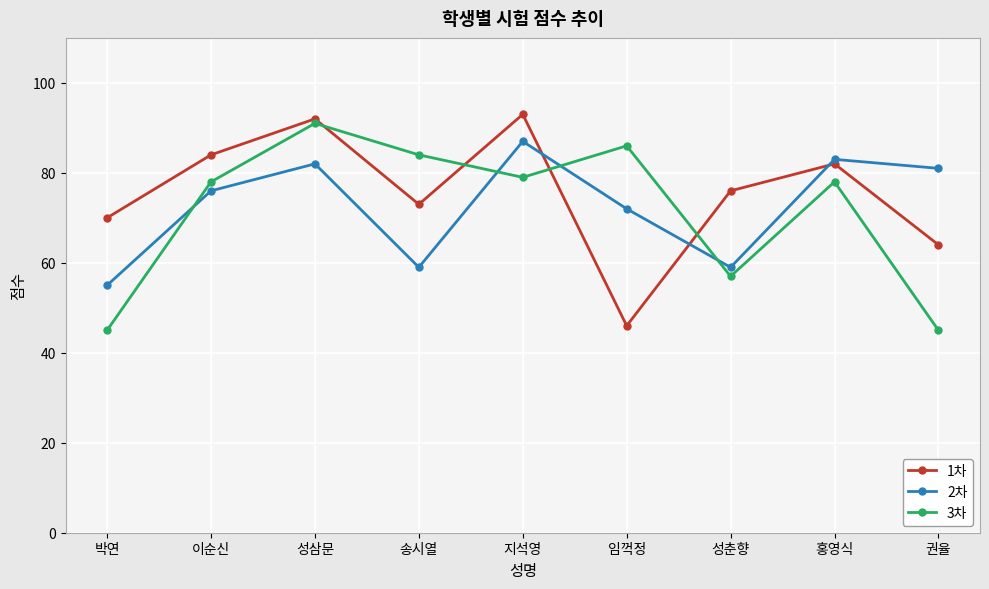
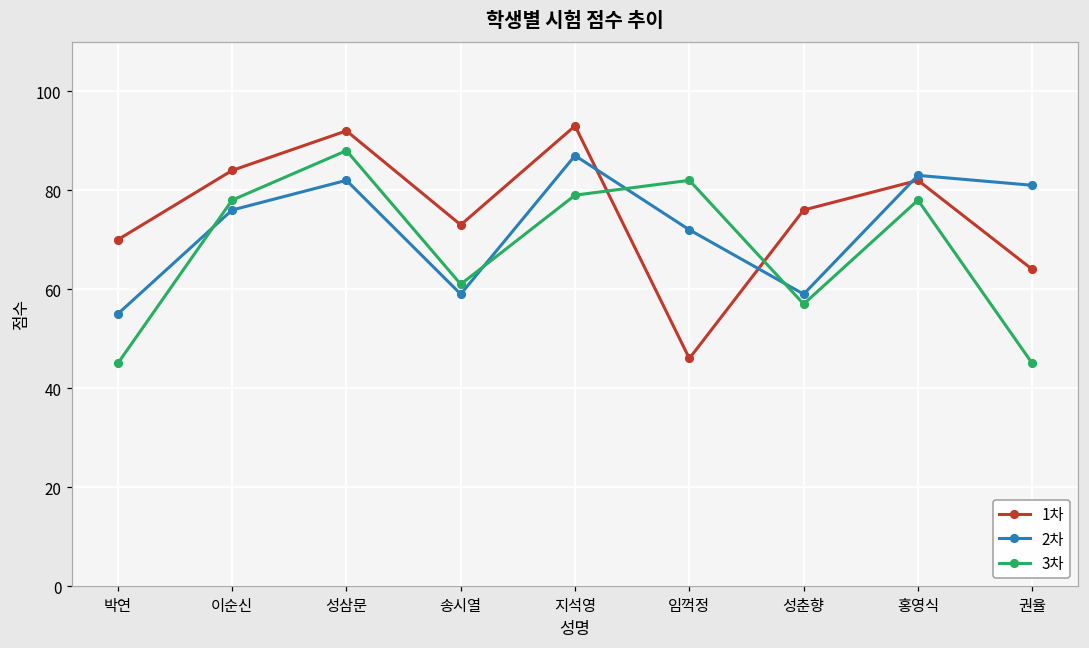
3차, 성삼문: 91 -> 88
3차, 송시열: 84 -> 61
3차, 임꺽정: 86 -> 82
